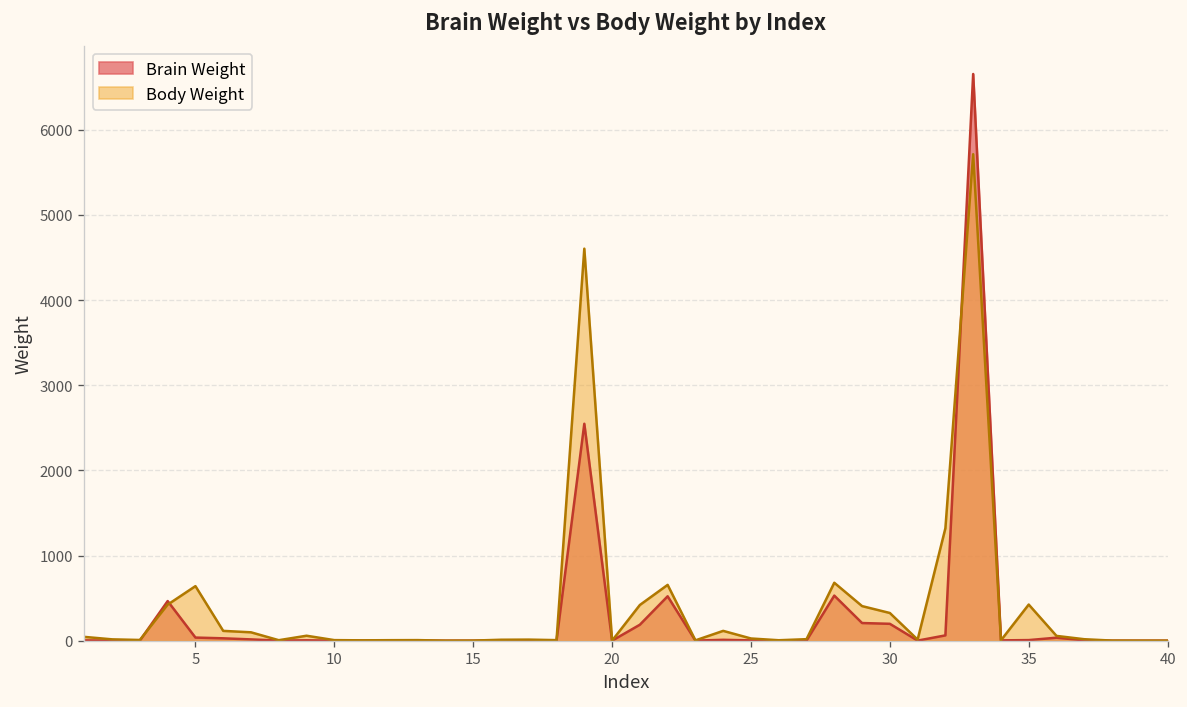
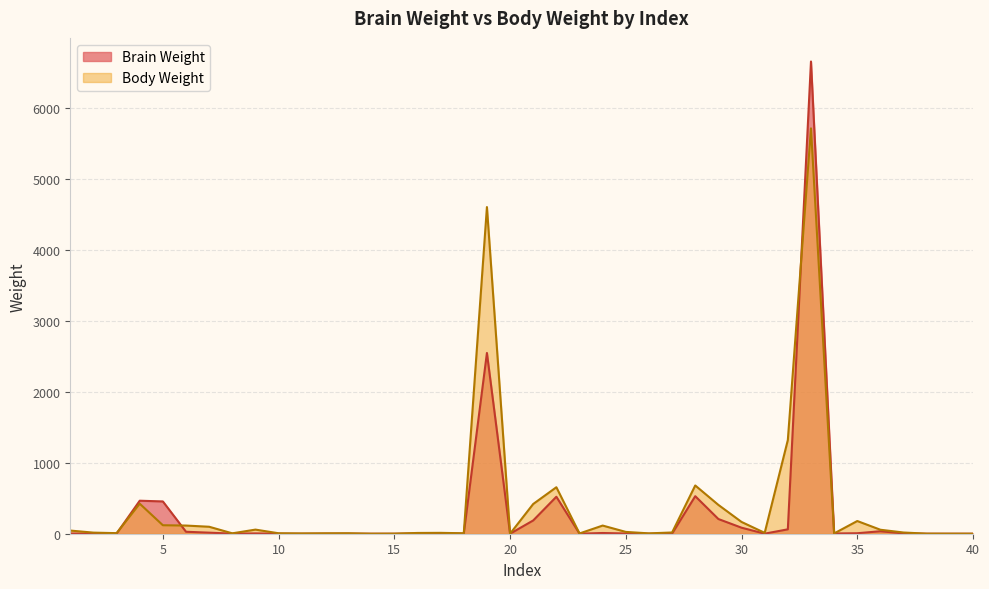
Brain Weight, 5: 0 -> 500
Body Weight, 5: 600 -> 100
Brain Weight, 30: 200 -> 100
Body Weight, 30: 300 -> 200
Body Weight, 35: 400 -> 200
